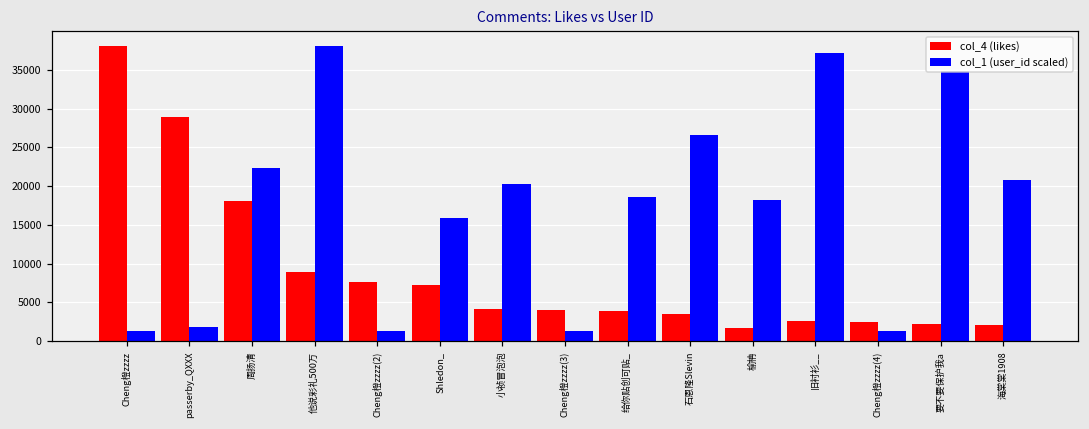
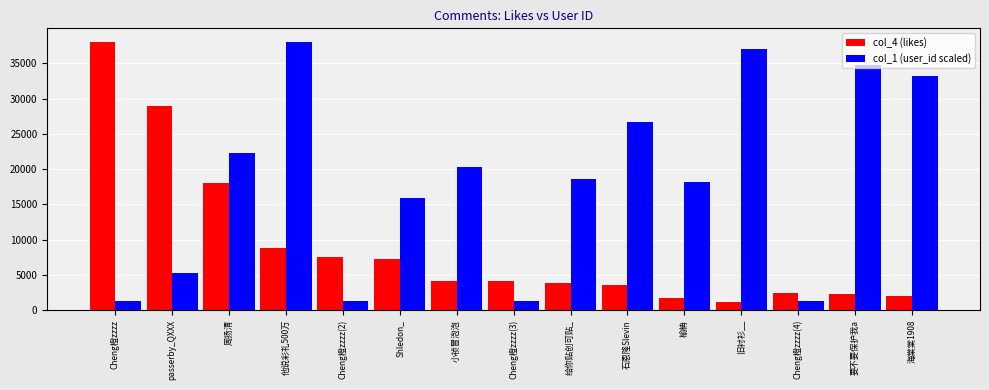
col_1 (user_id scaled), passerby_QXXX: 2000 -> 5000
col_4 (likes), 旧衬衫__: 3000 -> 1000
col_1 (user_id scaled), 海棠棠1908: 21000 -> 33000
